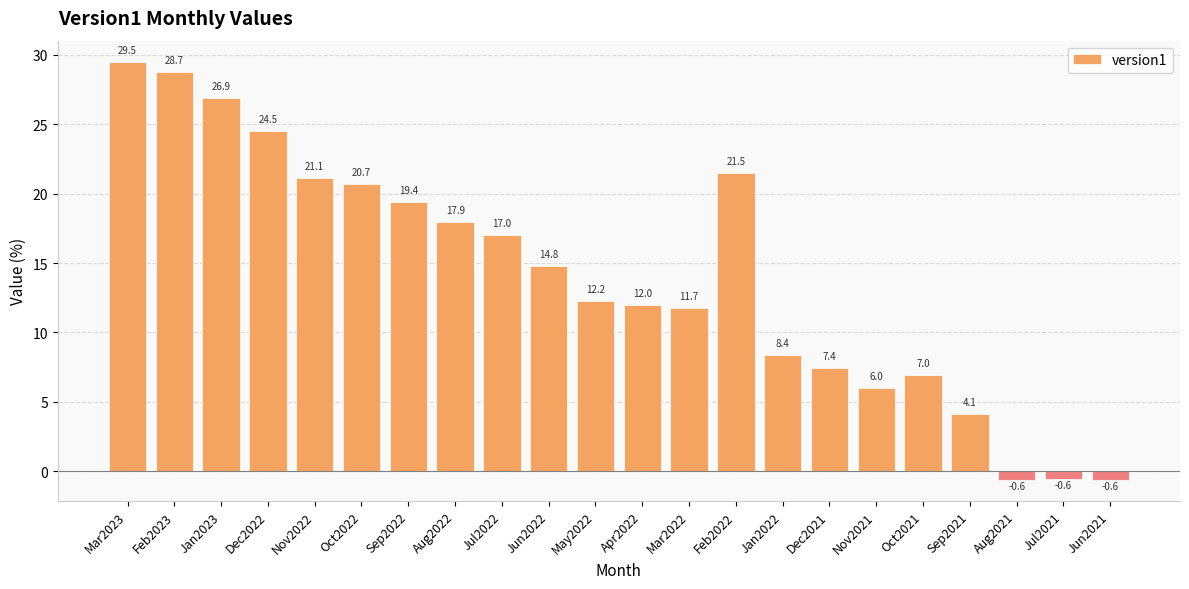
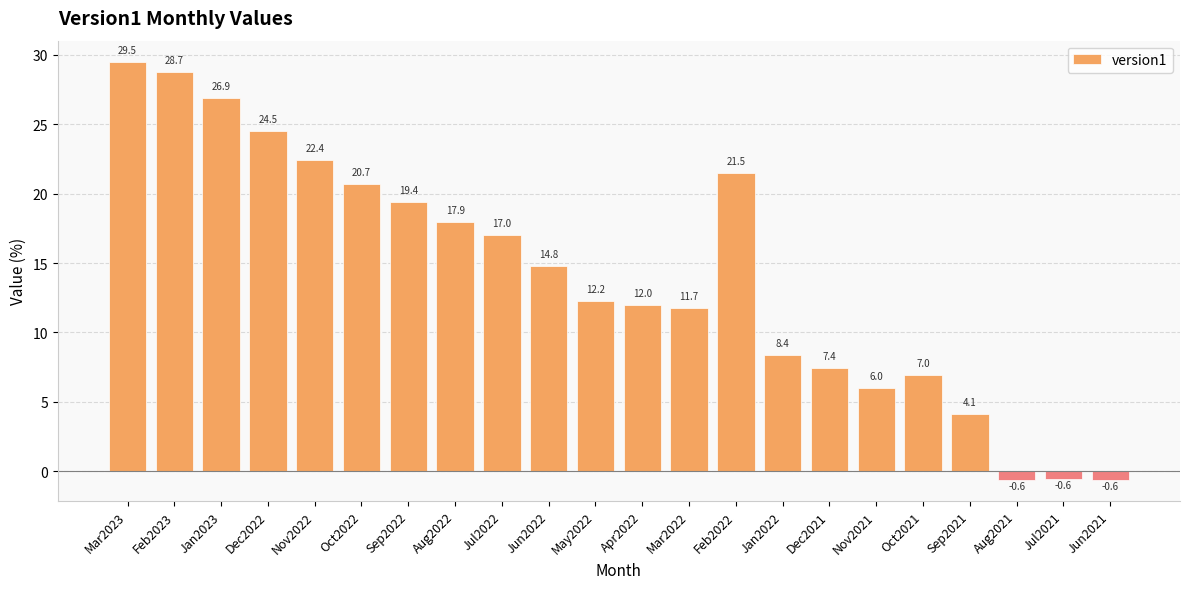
Nov2022: 21.1 -> 22.4
